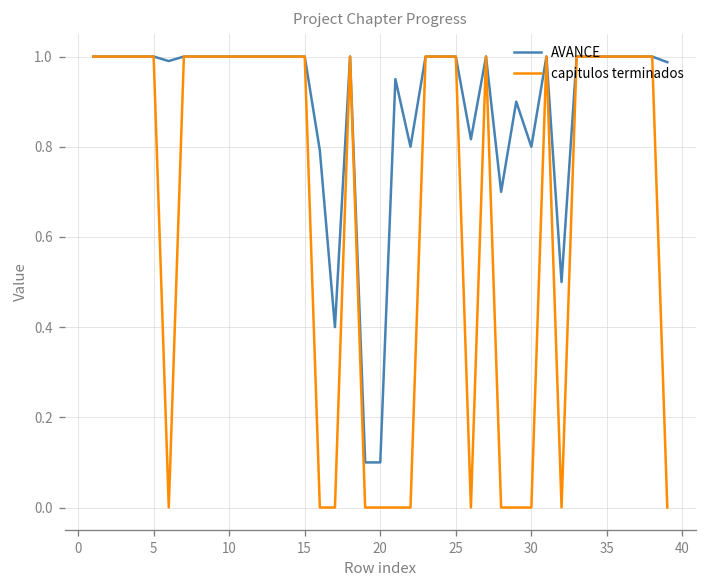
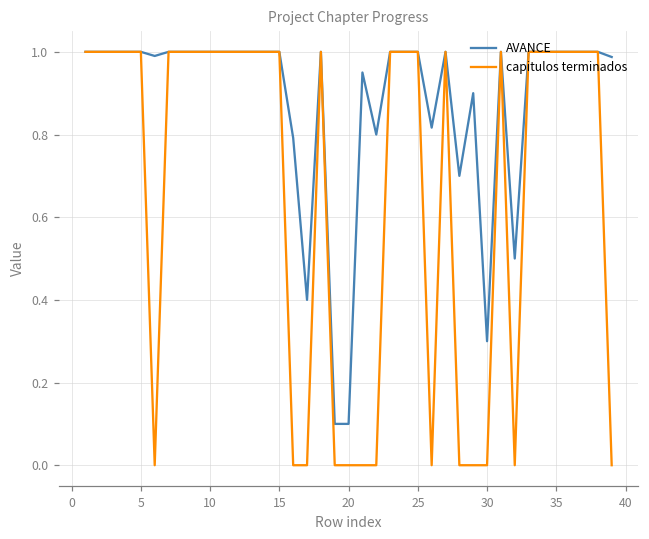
AVANCE, 30: 0.8 -> 0.3
